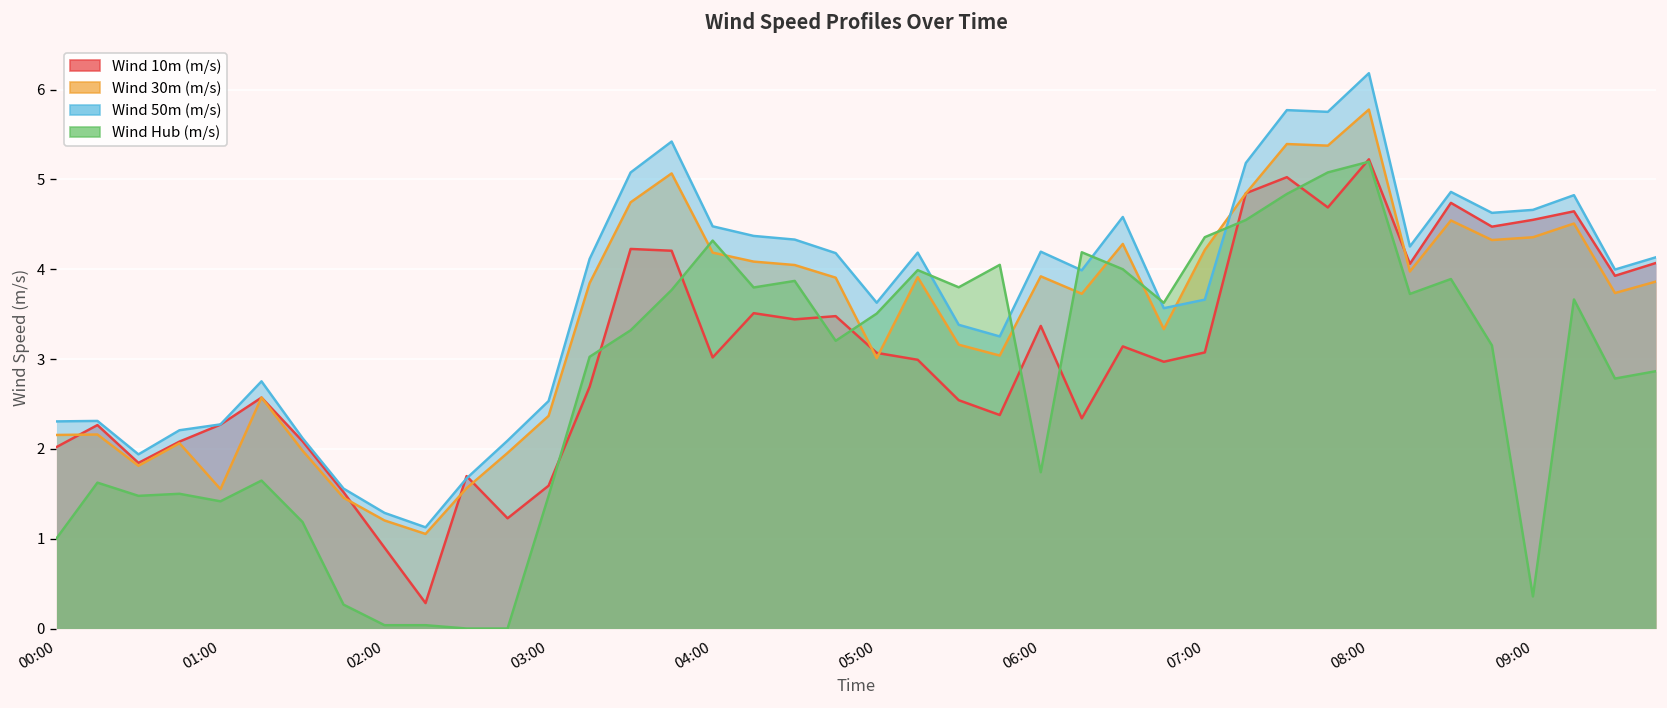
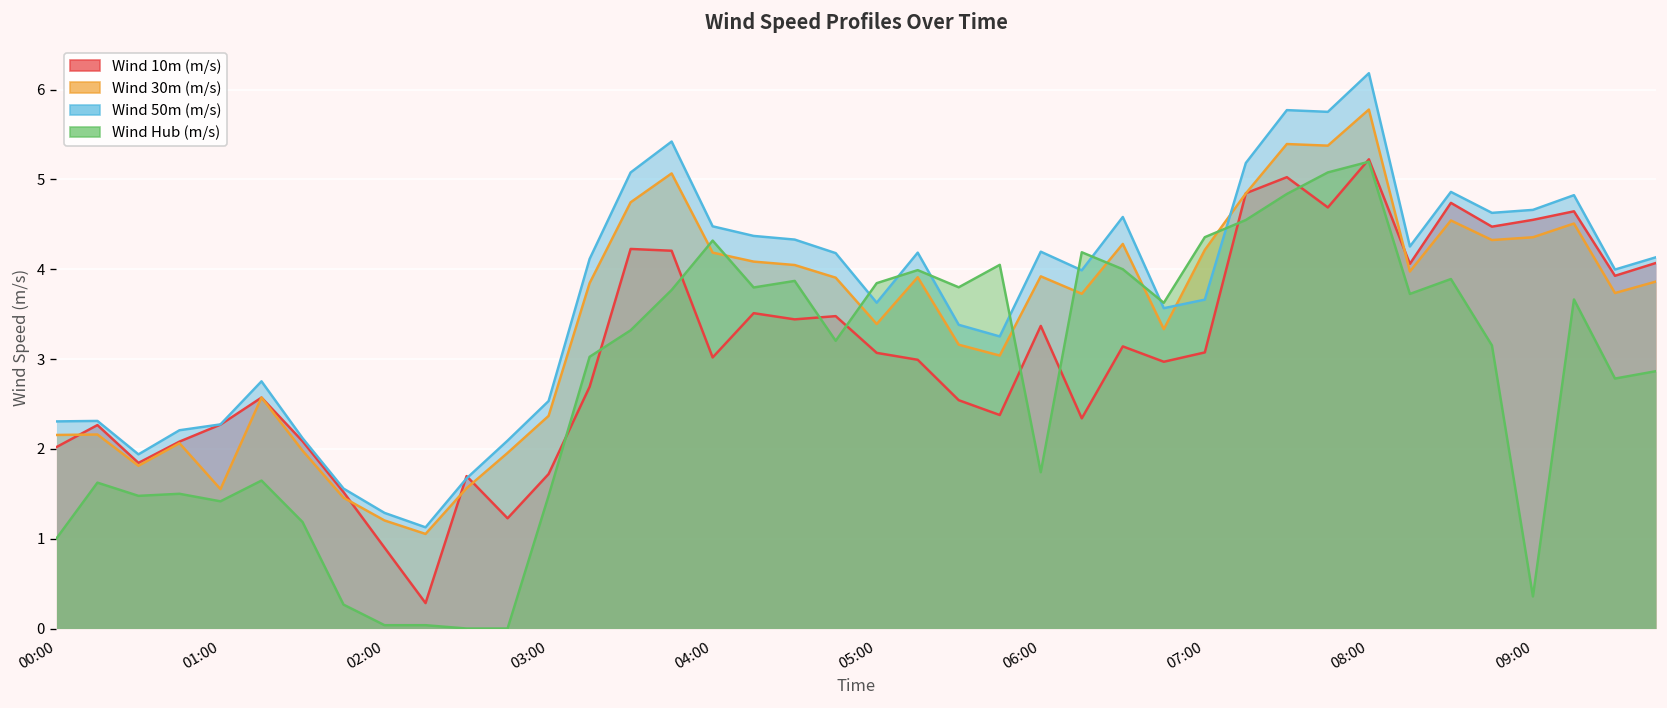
Wind 10m (m/s), 03:00: 1.6 -> 1.7
Wind 30m (m/s), 05:00: 3.0 -> 3.4
Wind Hub (m/s), 05:00: 3.5 -> 3.8
